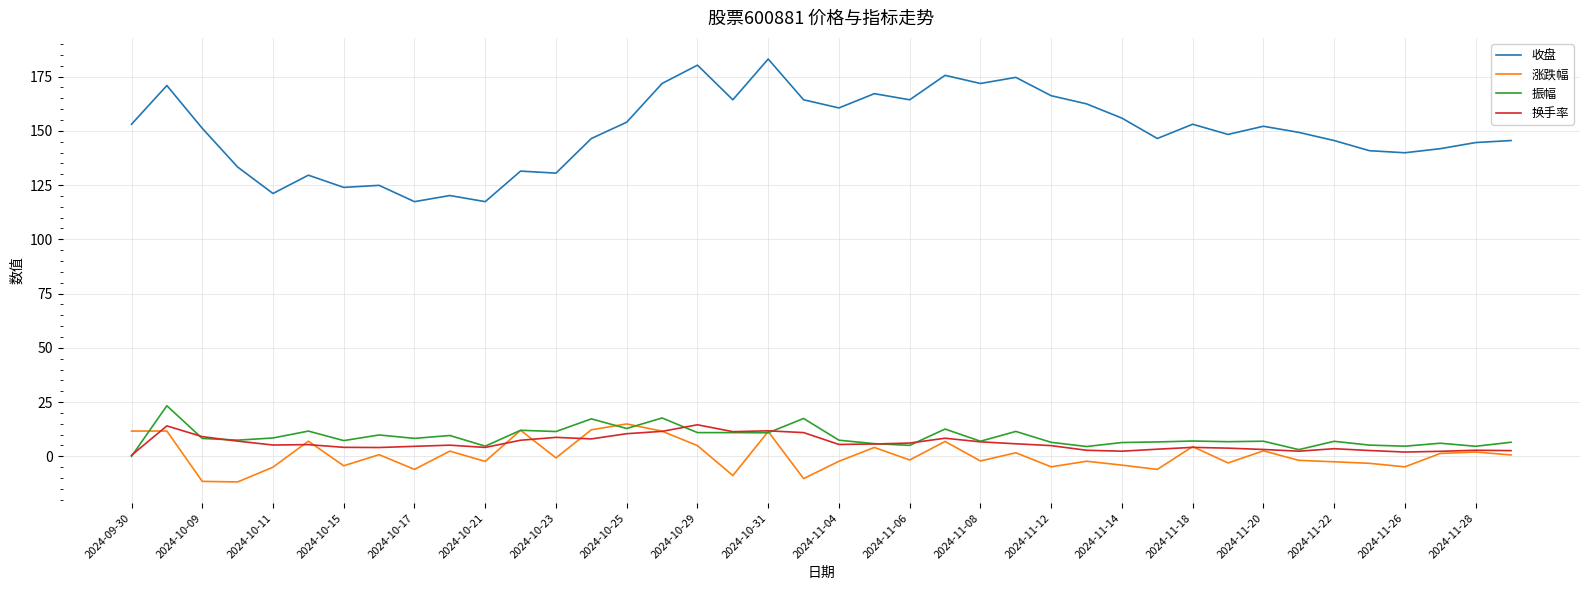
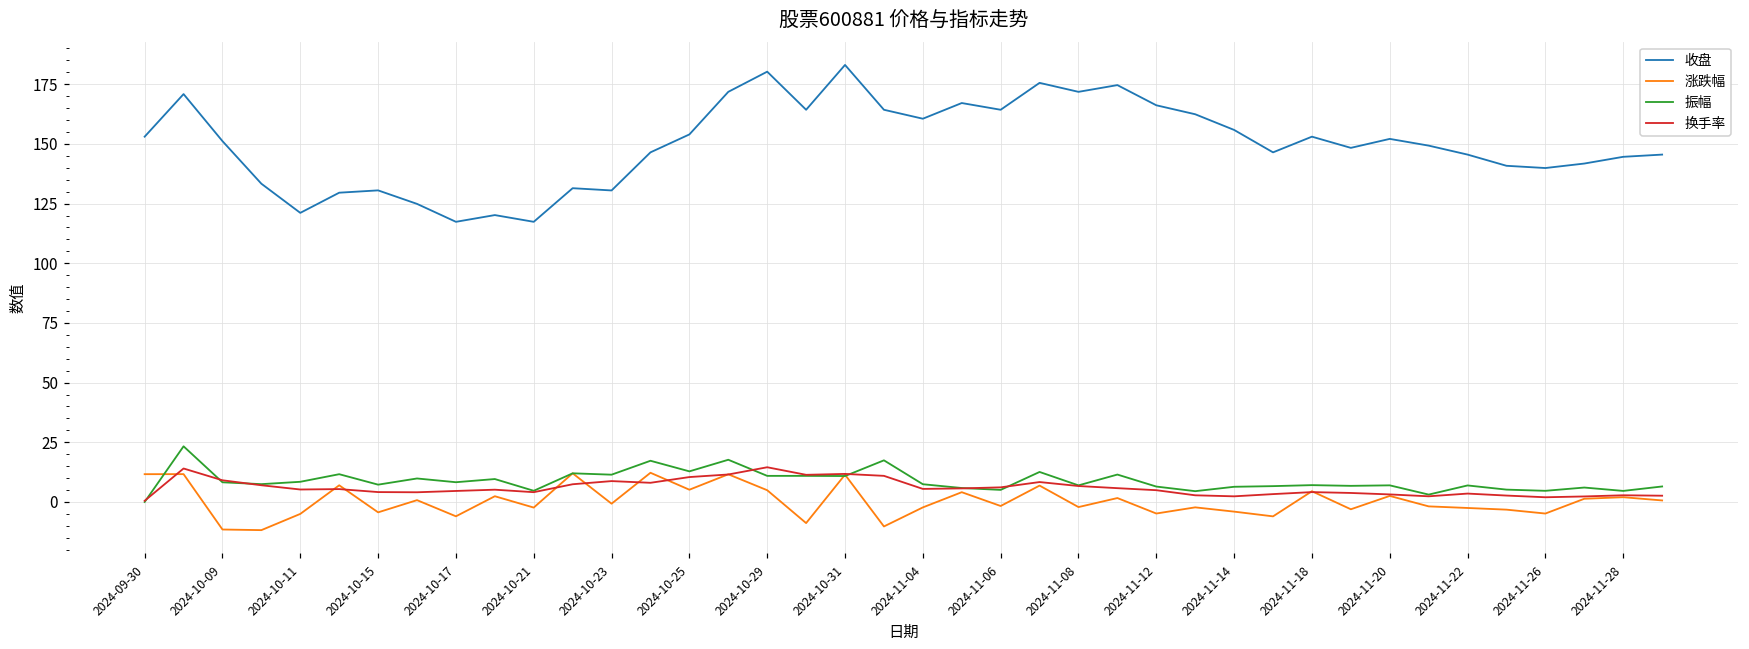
收盘, 2024-10-15: 124 -> 131
涨跌幅, 2024-10-25: 15 -> 5
